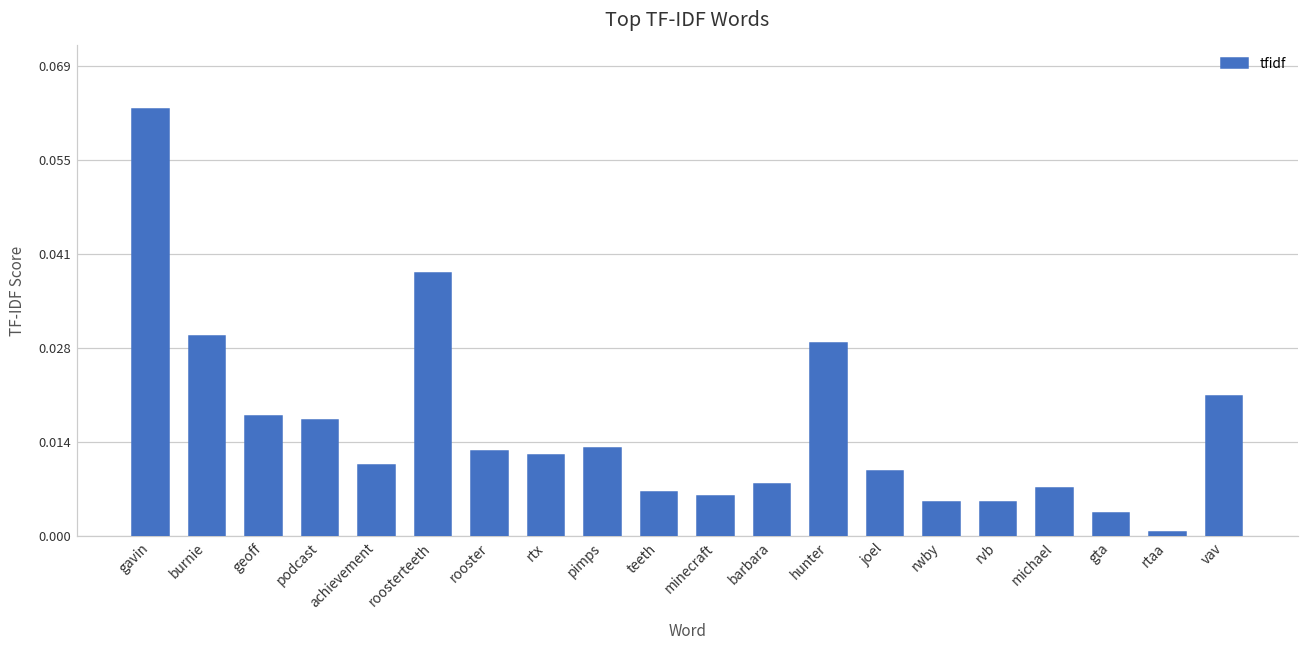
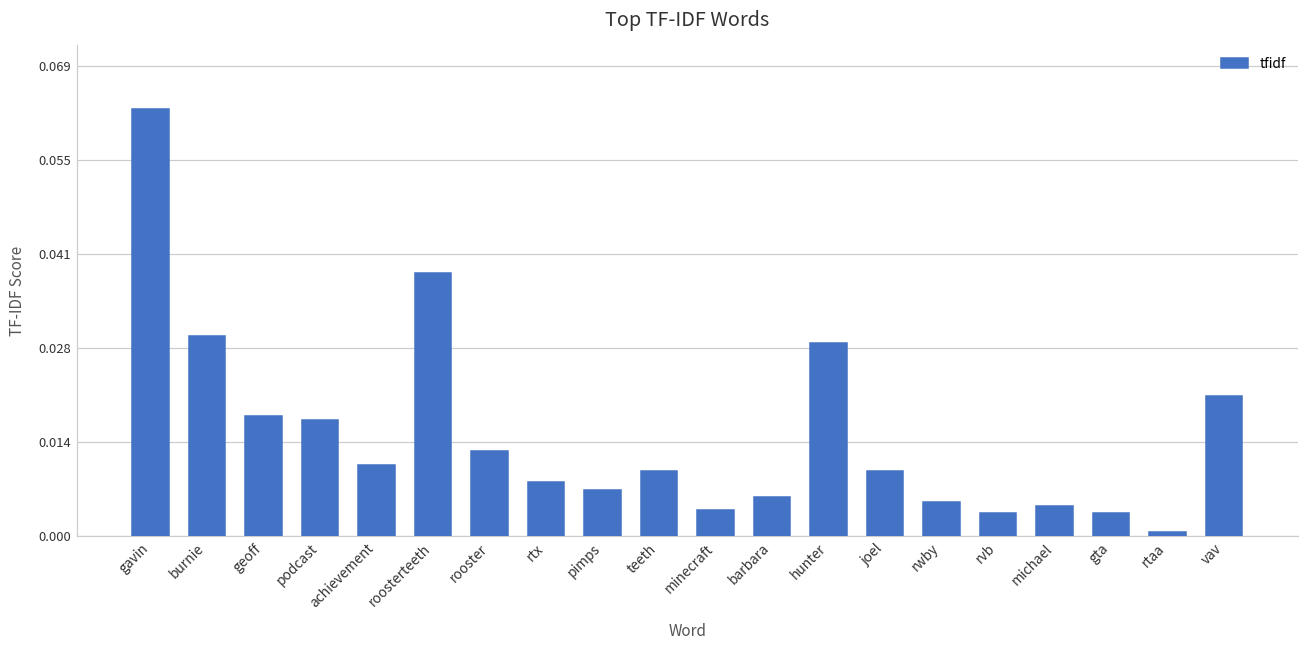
rtx: 0.012 -> 0.008
pimps: 0.013 -> 0.007
teeth: 0.007 -> 0.010
minecraft: 0.006 -> 0.004
barbara: 0.008 -> 0.006
rvb: 0.005 -> 0.003
michael: 0.007 -> 0.005
